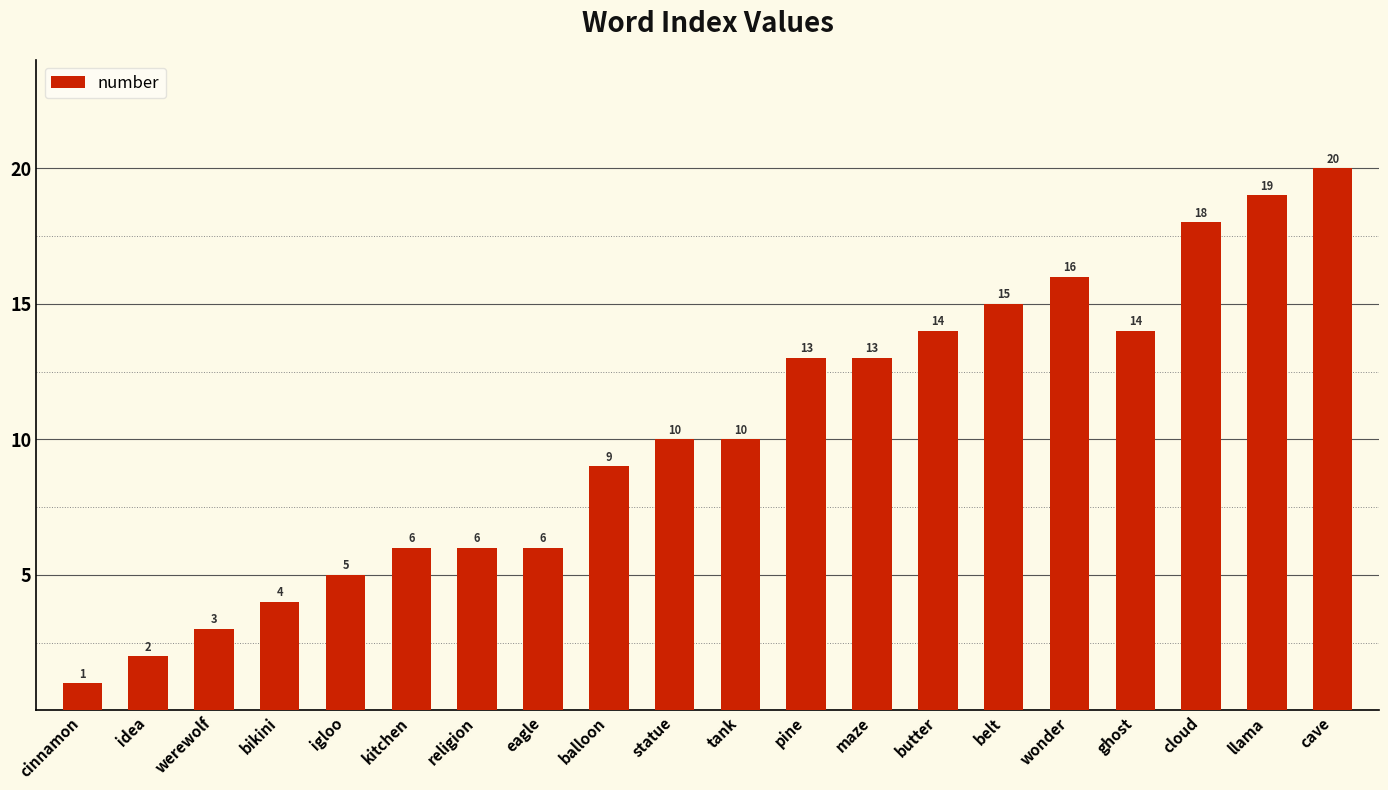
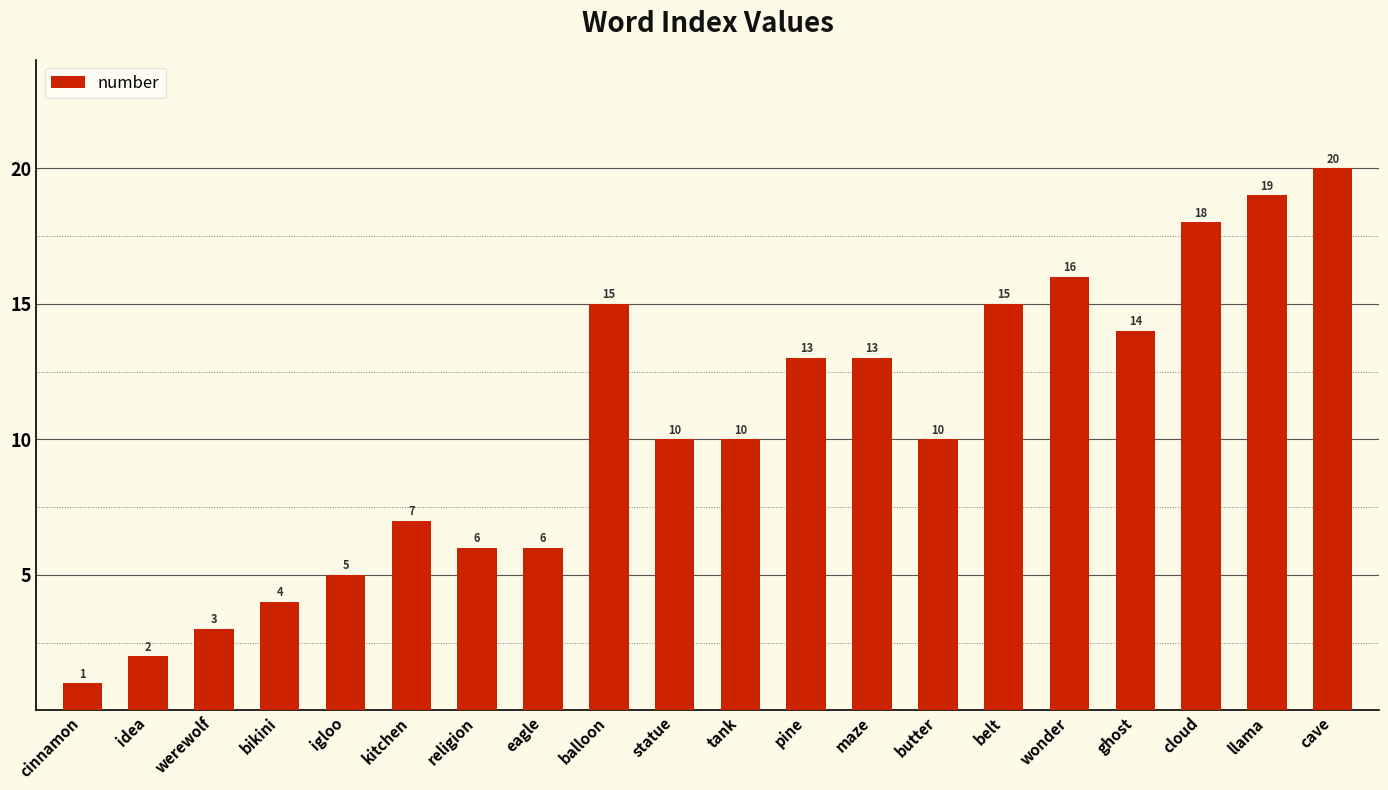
kitchen: 6 -> 7
balloon: 9 -> 15
butter: 14 -> 10
